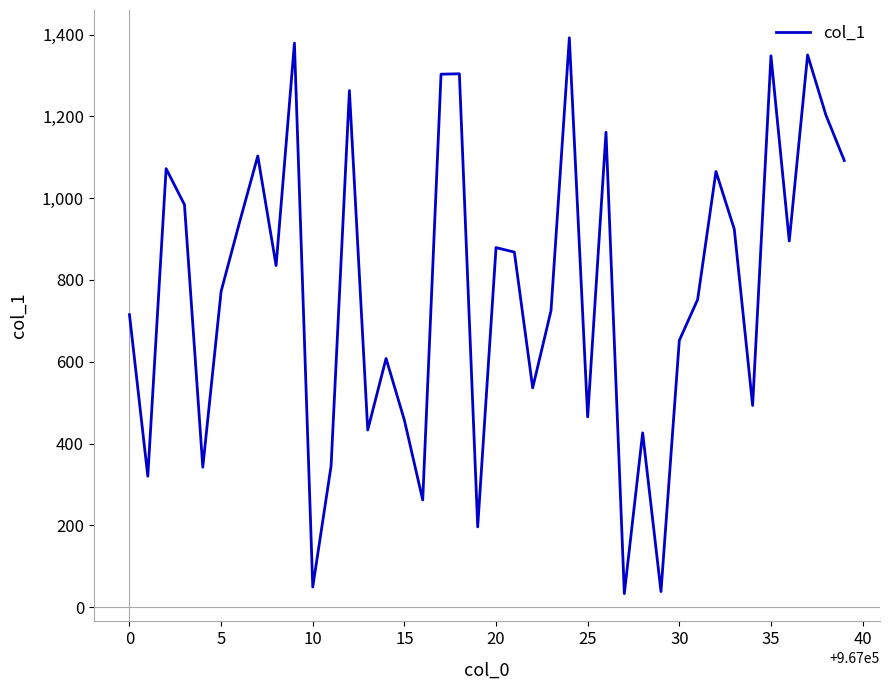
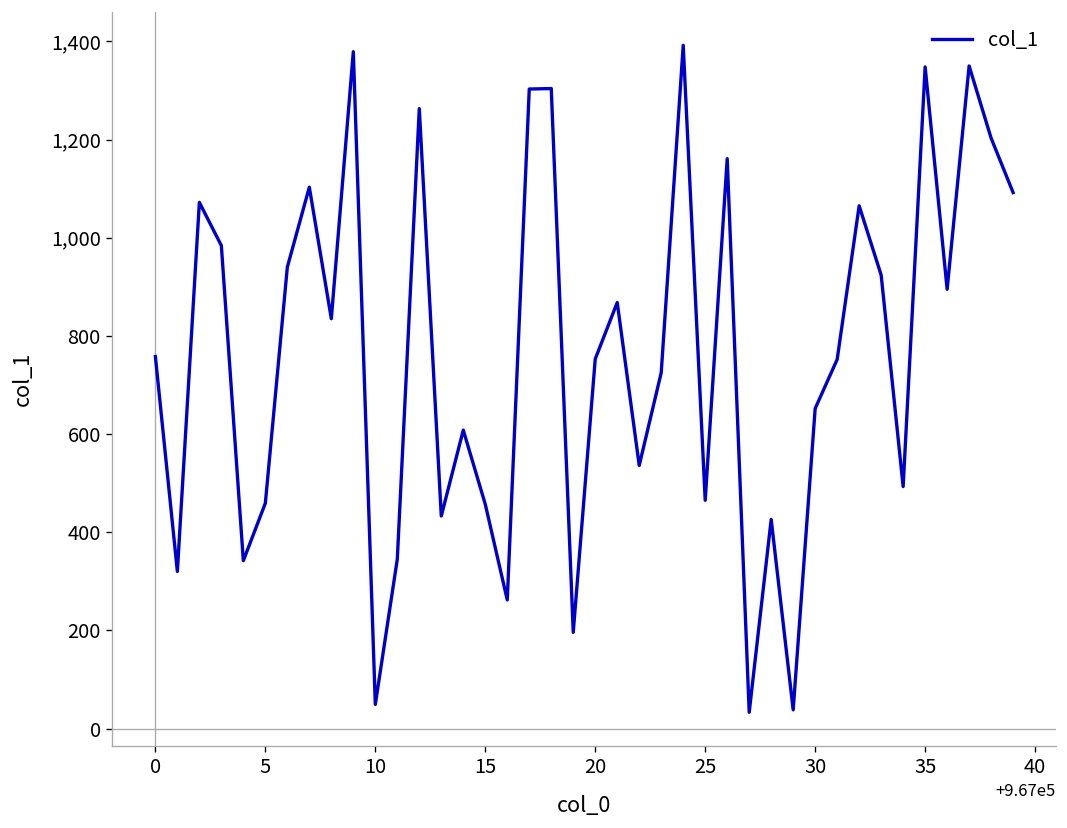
0: 720 -> 760
5: 770 -> 460
20: 880 -> 750
